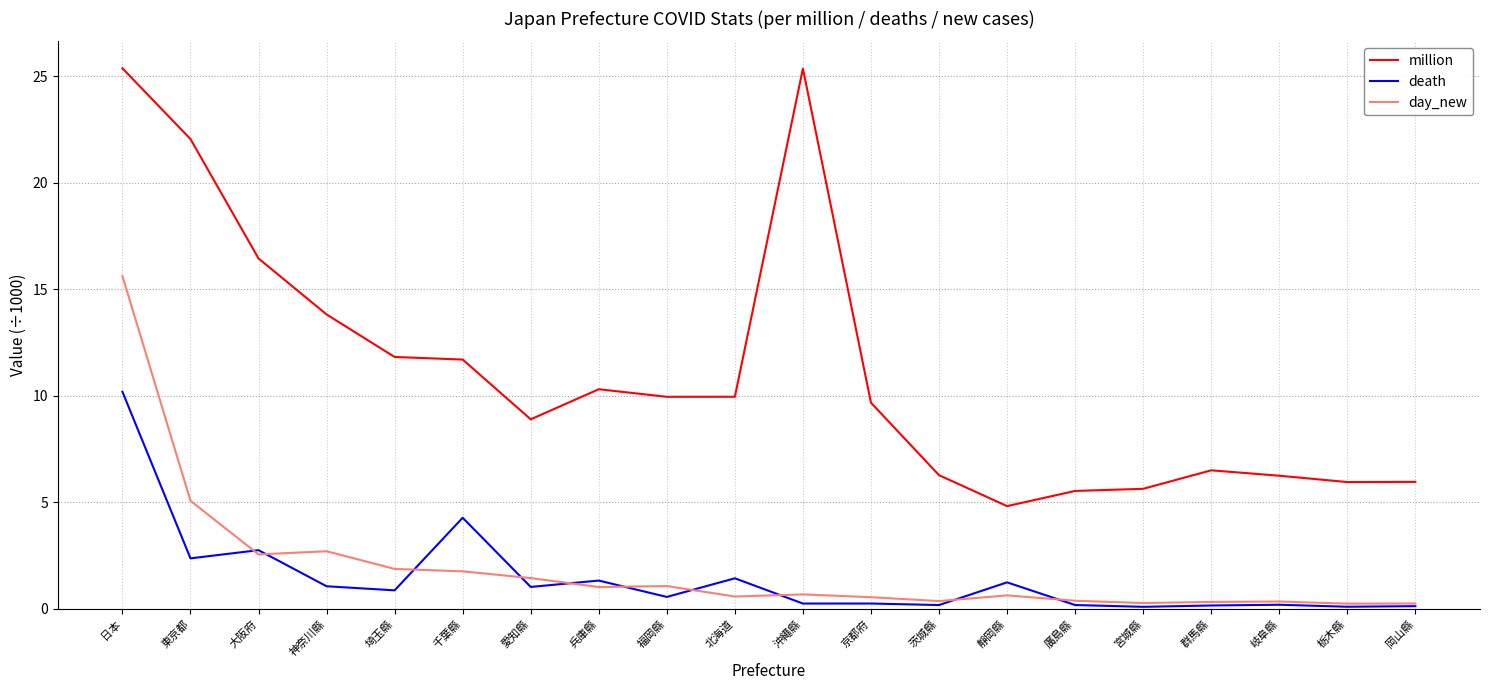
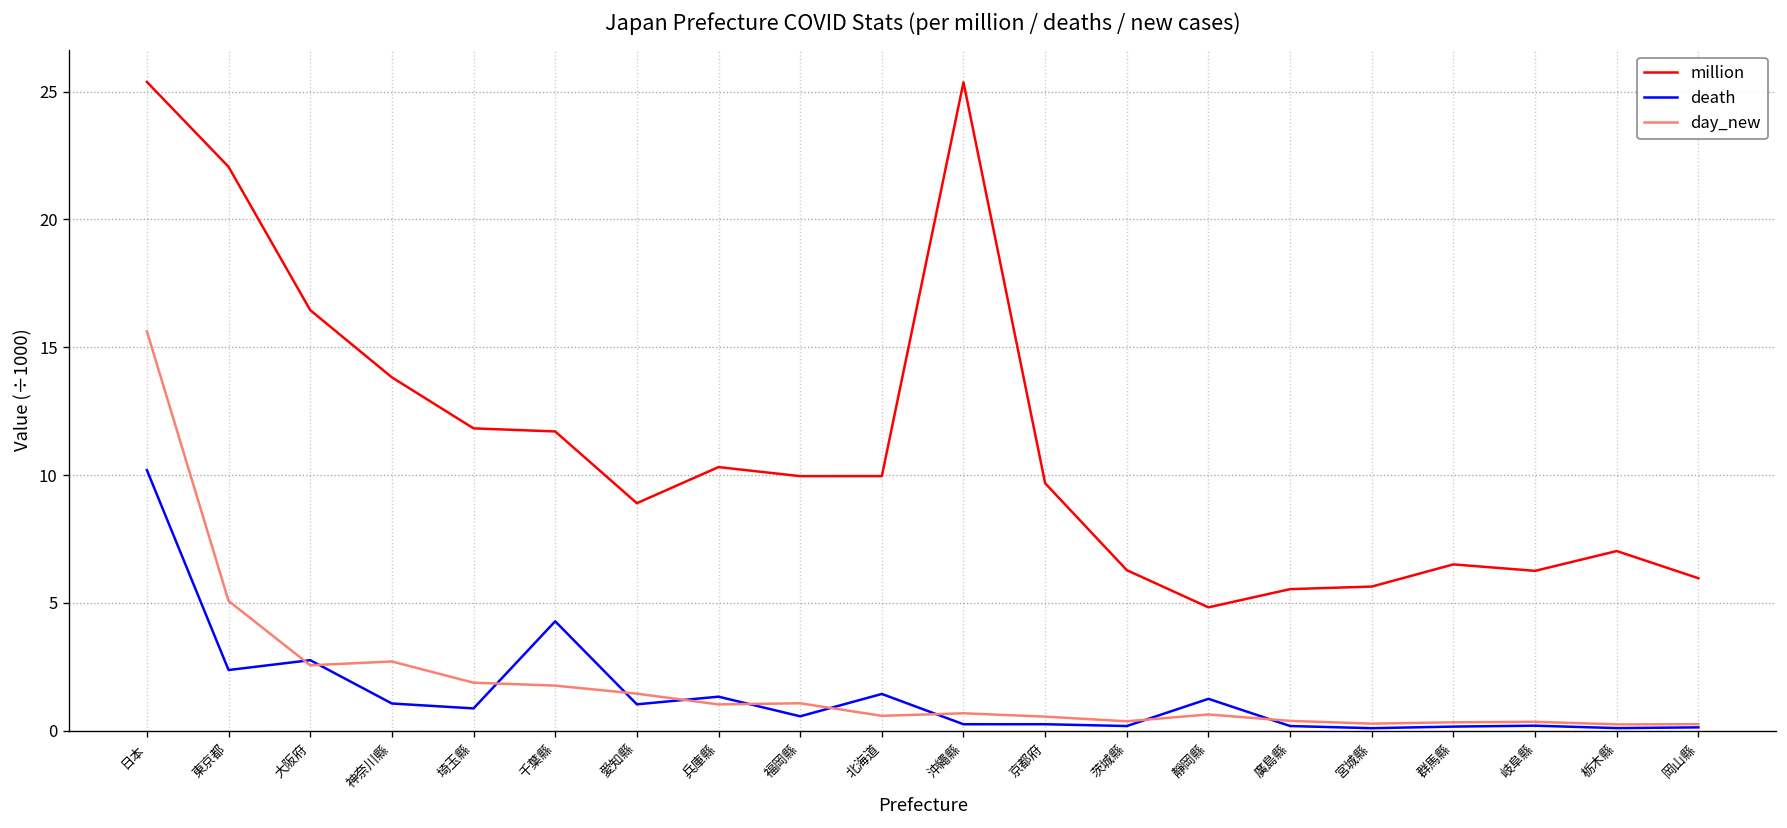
million, 栃木縣: 6.0 -> 7.0
